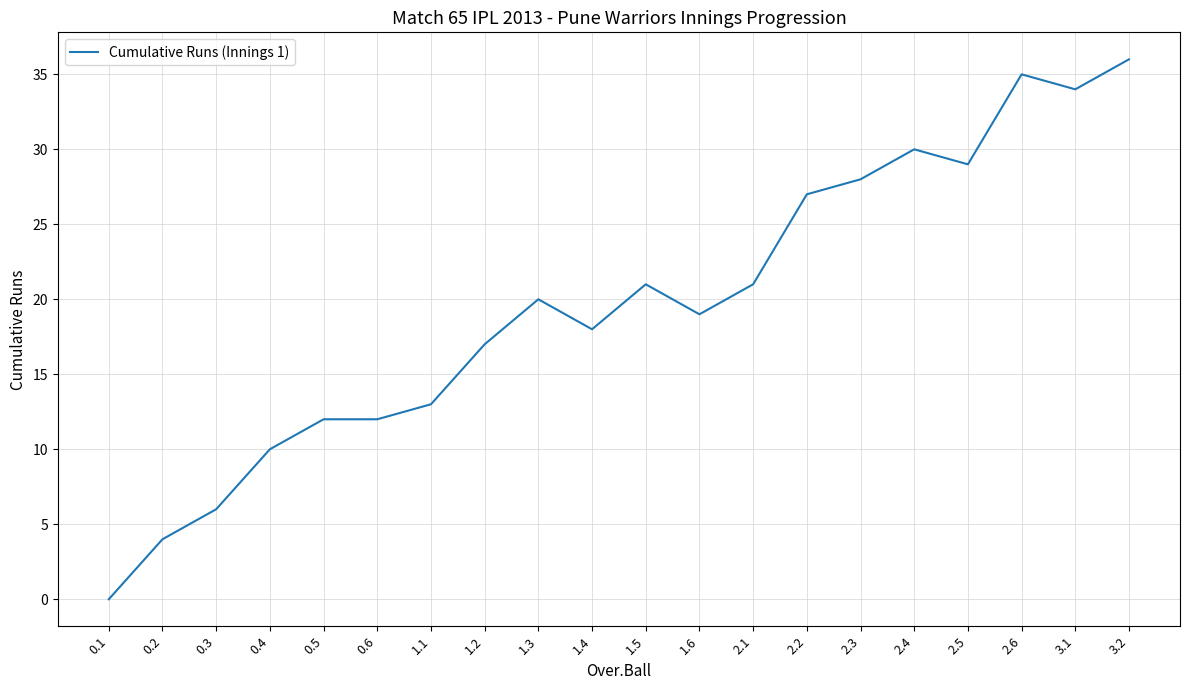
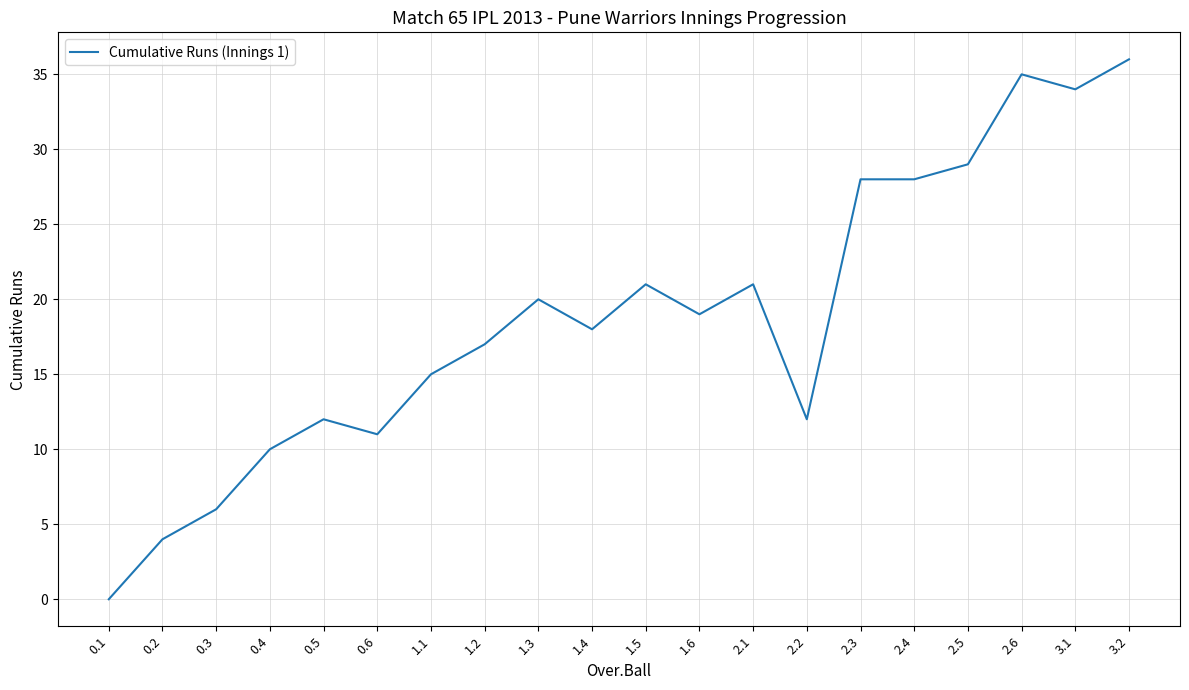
0.6: 12 -> 11
1.1: 13 -> 15
2.2: 27 -> 12
2.4: 30 -> 28
